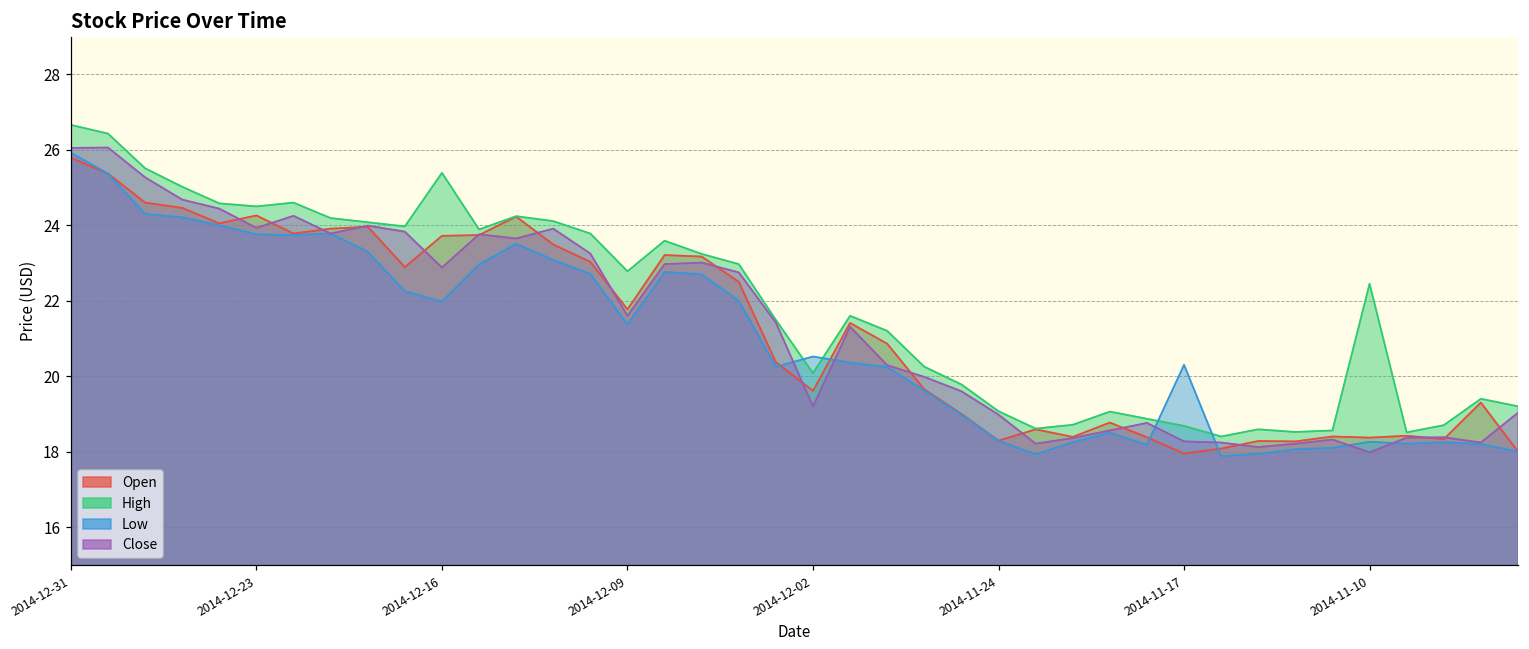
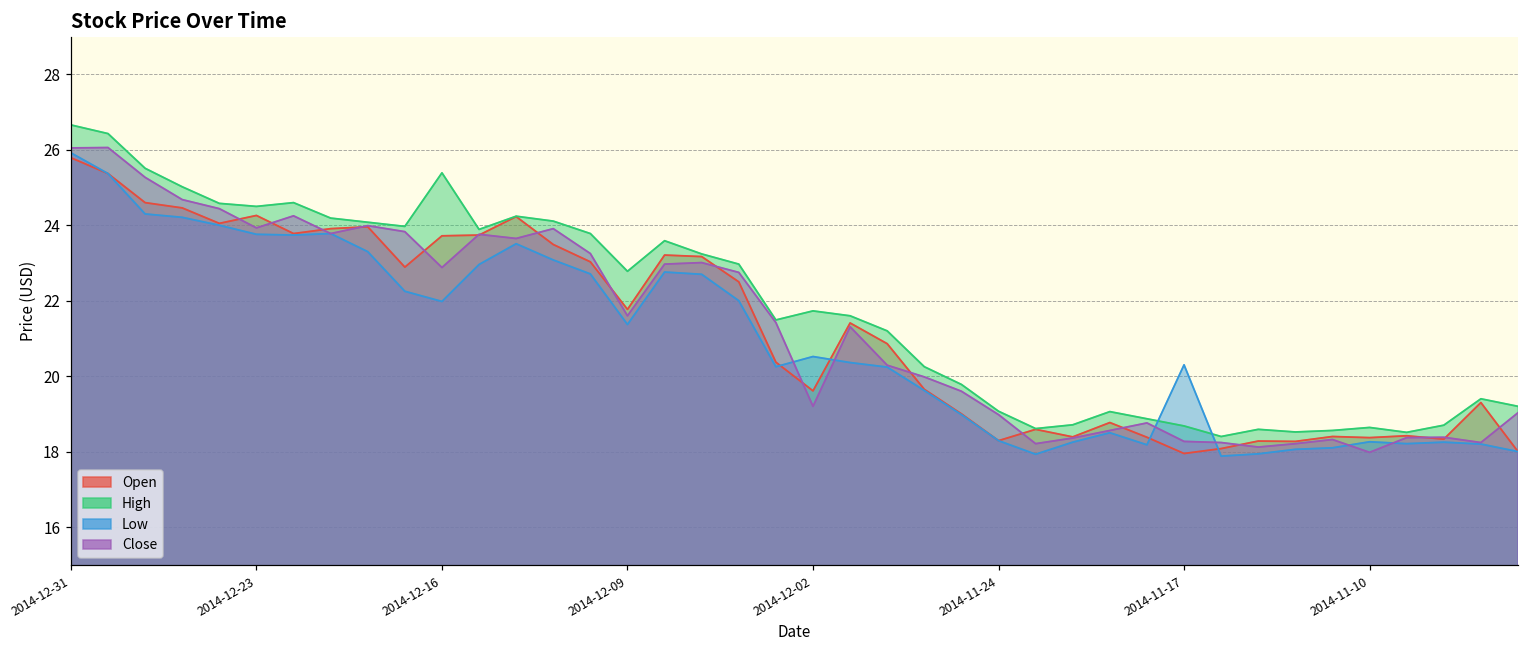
High, 2014-12-02: 20.1 -> 21.7
High, 2014-11-10: 22.5 -> 18.6
